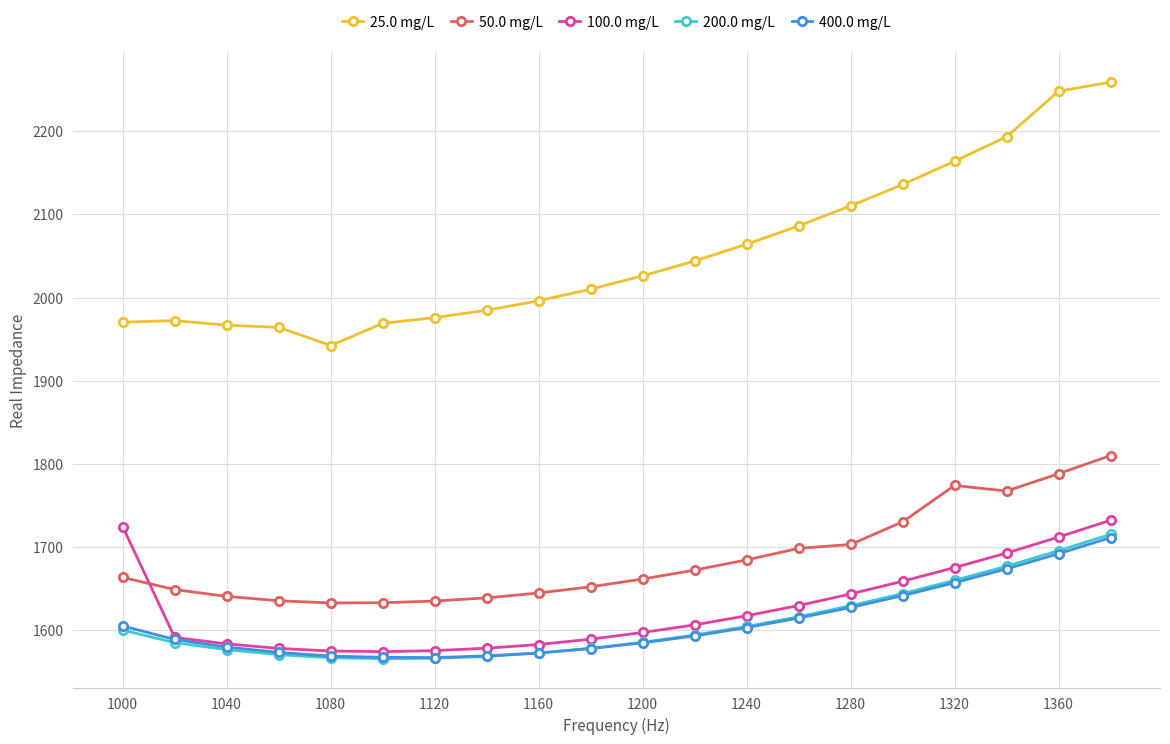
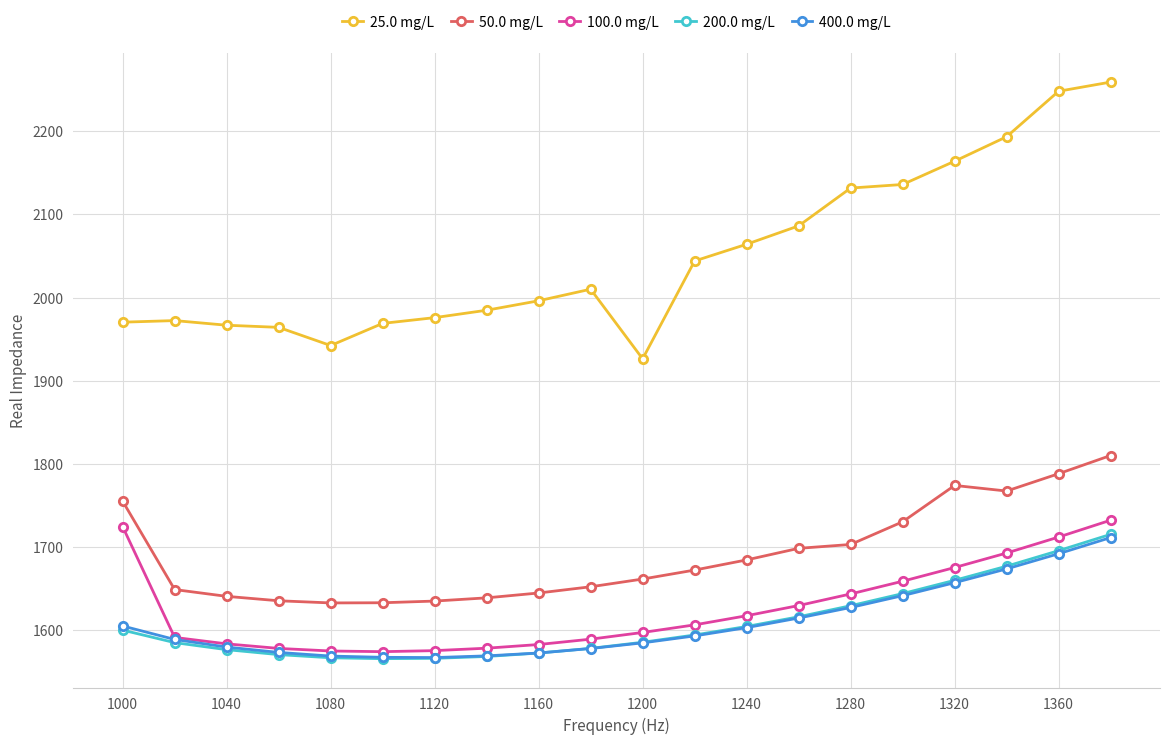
50.0 mg/L, 1000: 1660 -> 1760
25.0 mg/L, 1200: 2030 -> 1930
25.0 mg/L, 1280: 2110 -> 2130
